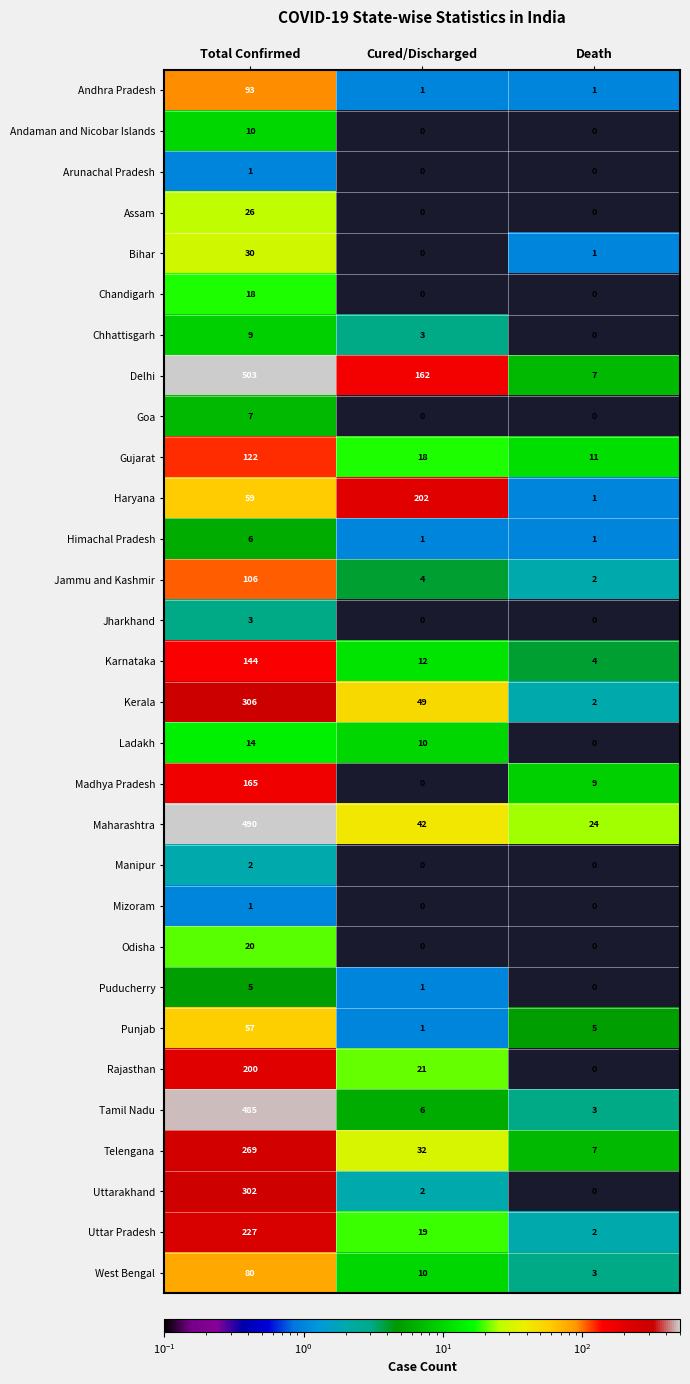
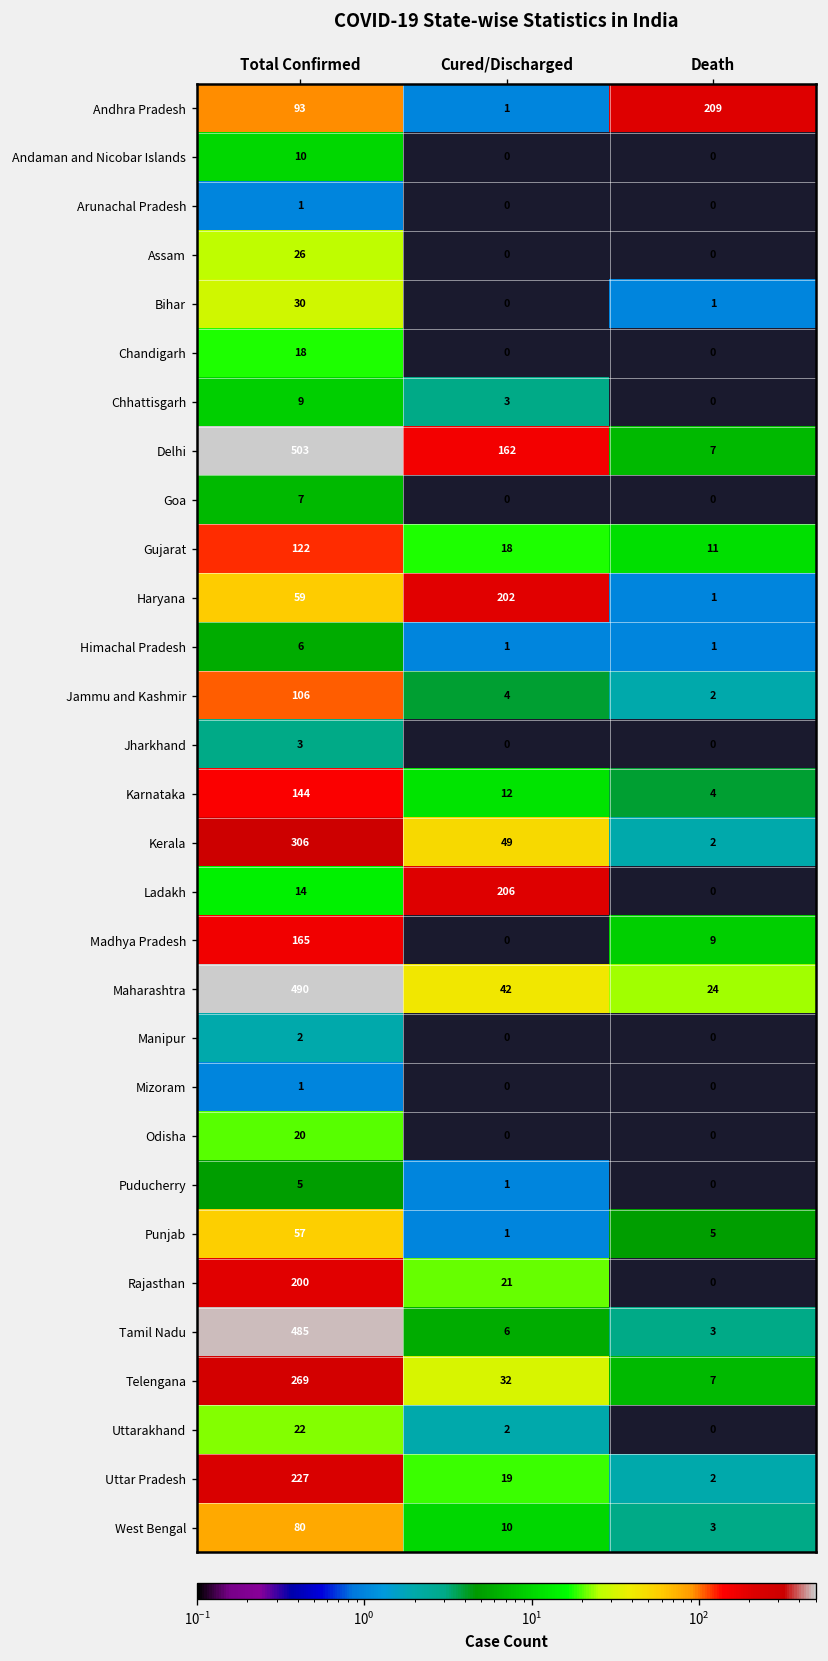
Andhra Pradesh, Death: 1 -> 209
Ladakh, Cured/Discharged: 10 -> 206
Uttarakhand, Total Confirmed: 302 -> 22
